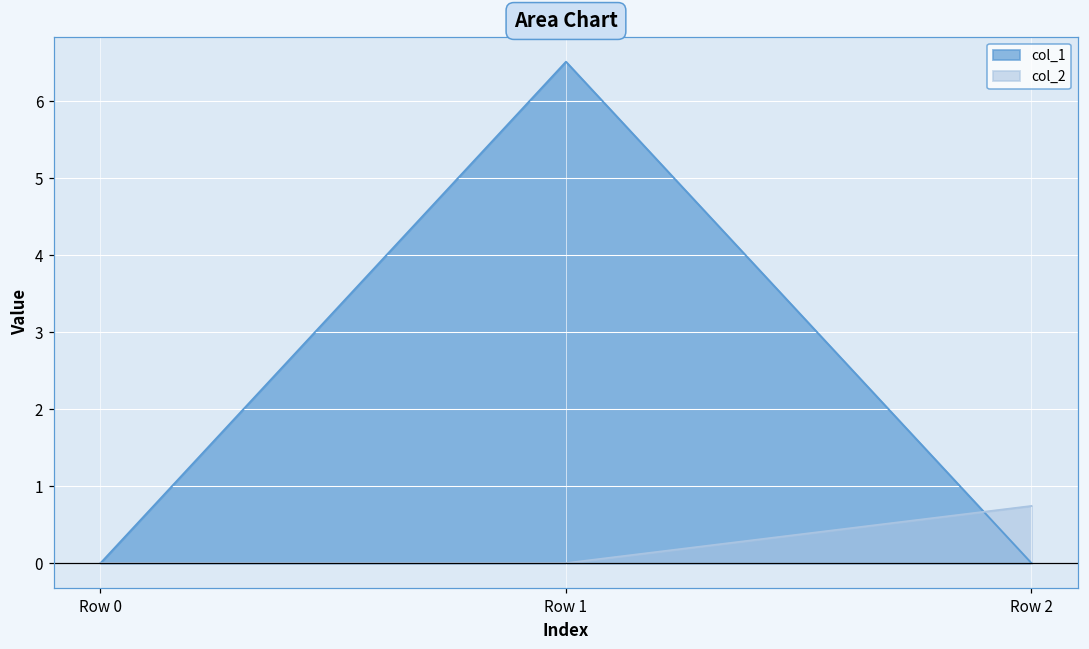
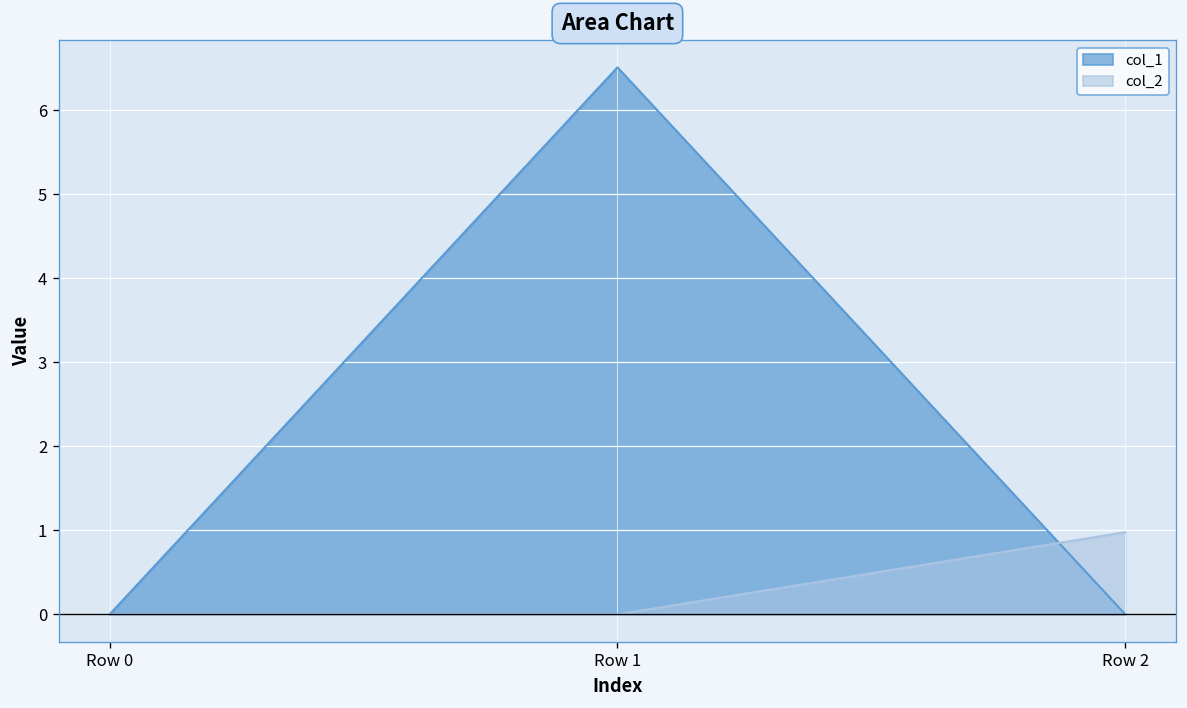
col_2, Row 2: 0.7 -> 1.0
